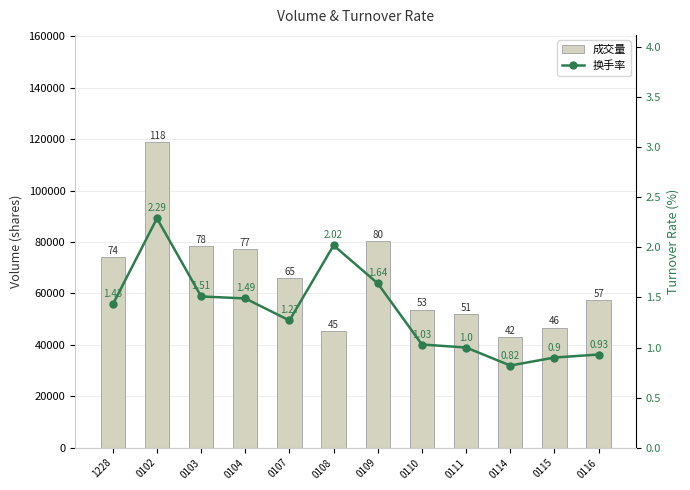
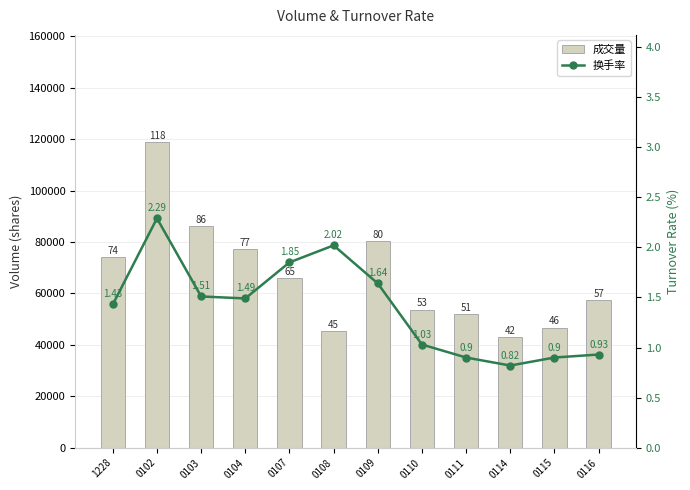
成交量, 0103: 78 -> 86
换手率, 0107: 1.27 -> 1.85
换手率, 0111: 1.0 -> 0.9
